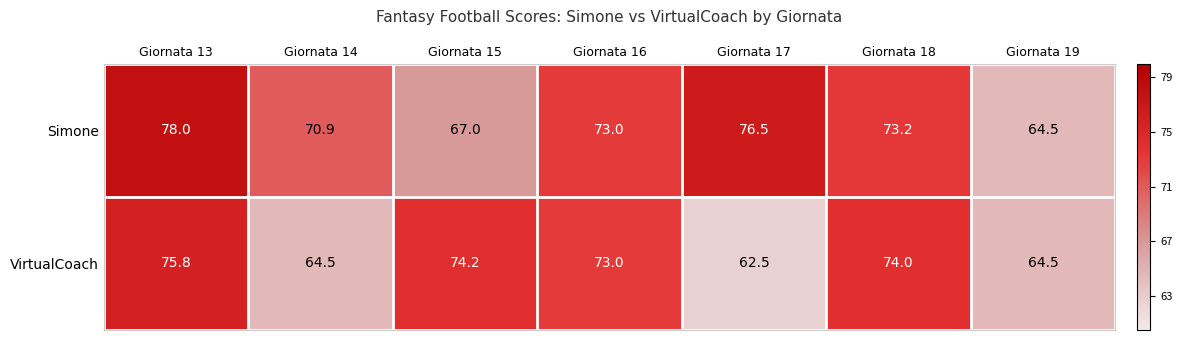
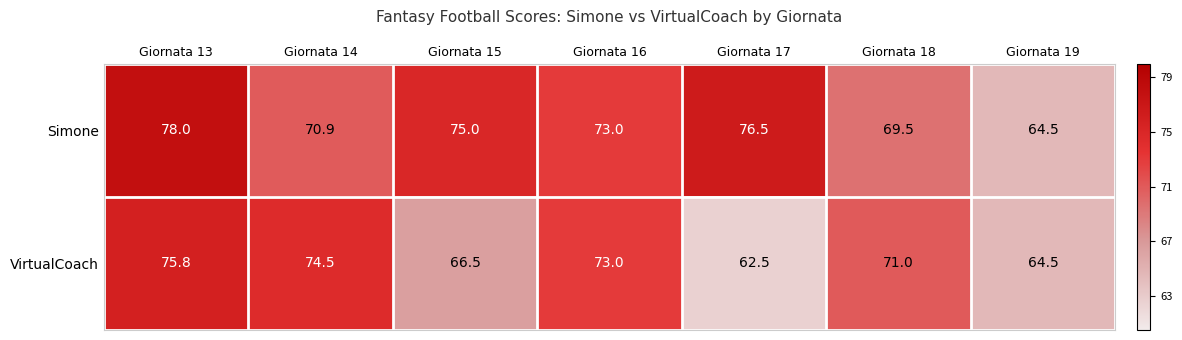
Simone, Giornata 15: 67.0 -> 75.0
Simone, Giornata 18: 73.2 -> 69.5
VirtualCoach, Giornata 14: 64.5 -> 74.5
VirtualCoach, Giornata 15: 74.2 -> 66.5
VirtualCoach, Giornata 18: 74.0 -> 71.0
